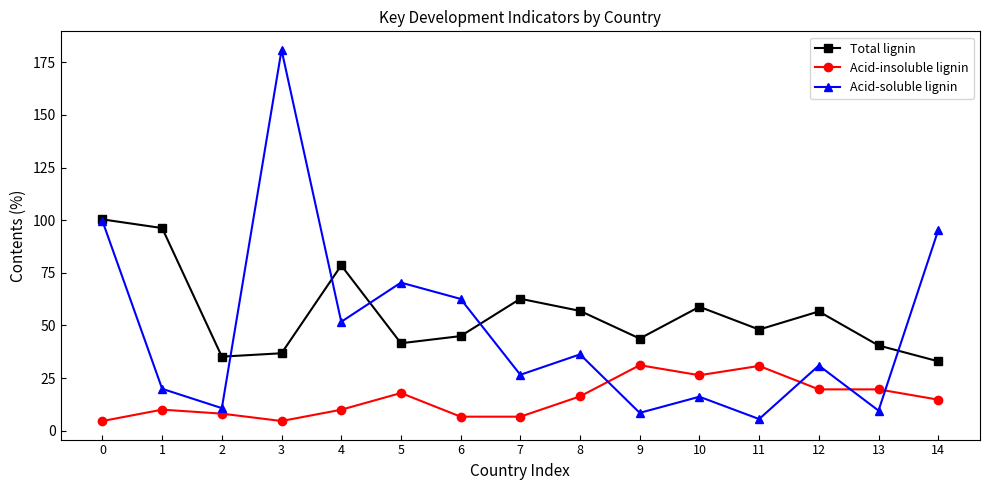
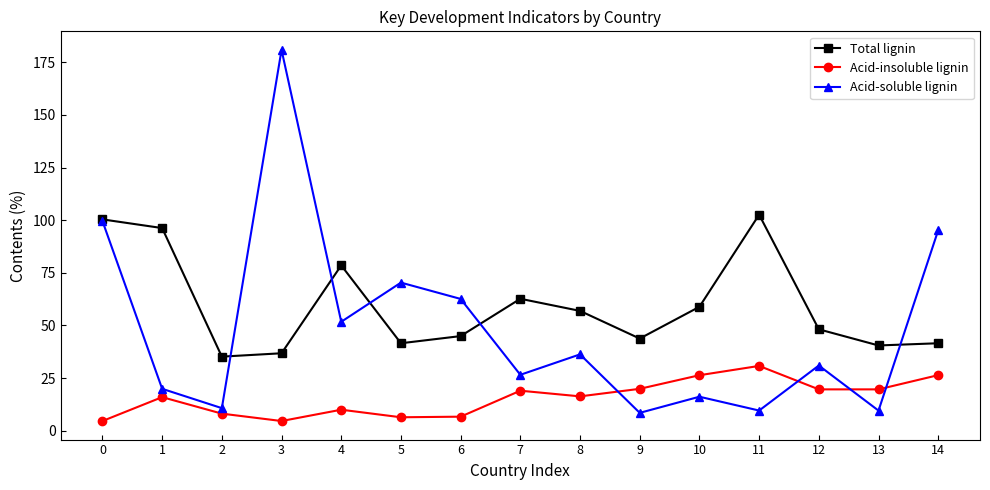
Acid-insoluble lignin, 1: 10 -> 16
Acid-insoluble lignin, 5: 18 -> 6
Acid-insoluble lignin, 7: 7 -> 19
Acid-insoluble lignin, 9: 31 -> 20
Total lignin, 11: 48 -> 103
Acid-soluble lignin, 11: 6 -> 10
Total lignin, 12: 57 -> 48
Total lignin, 14: 33 -> 42
Acid-insoluble lignin, 14: 15 -> 26
